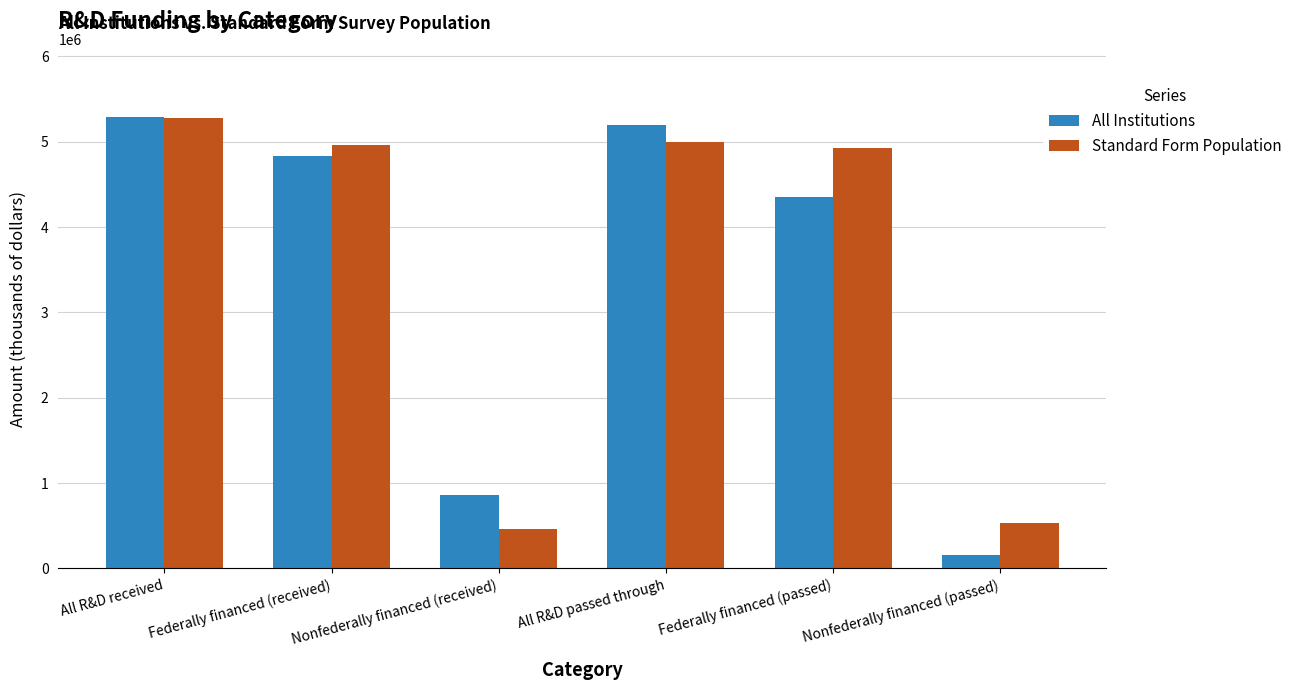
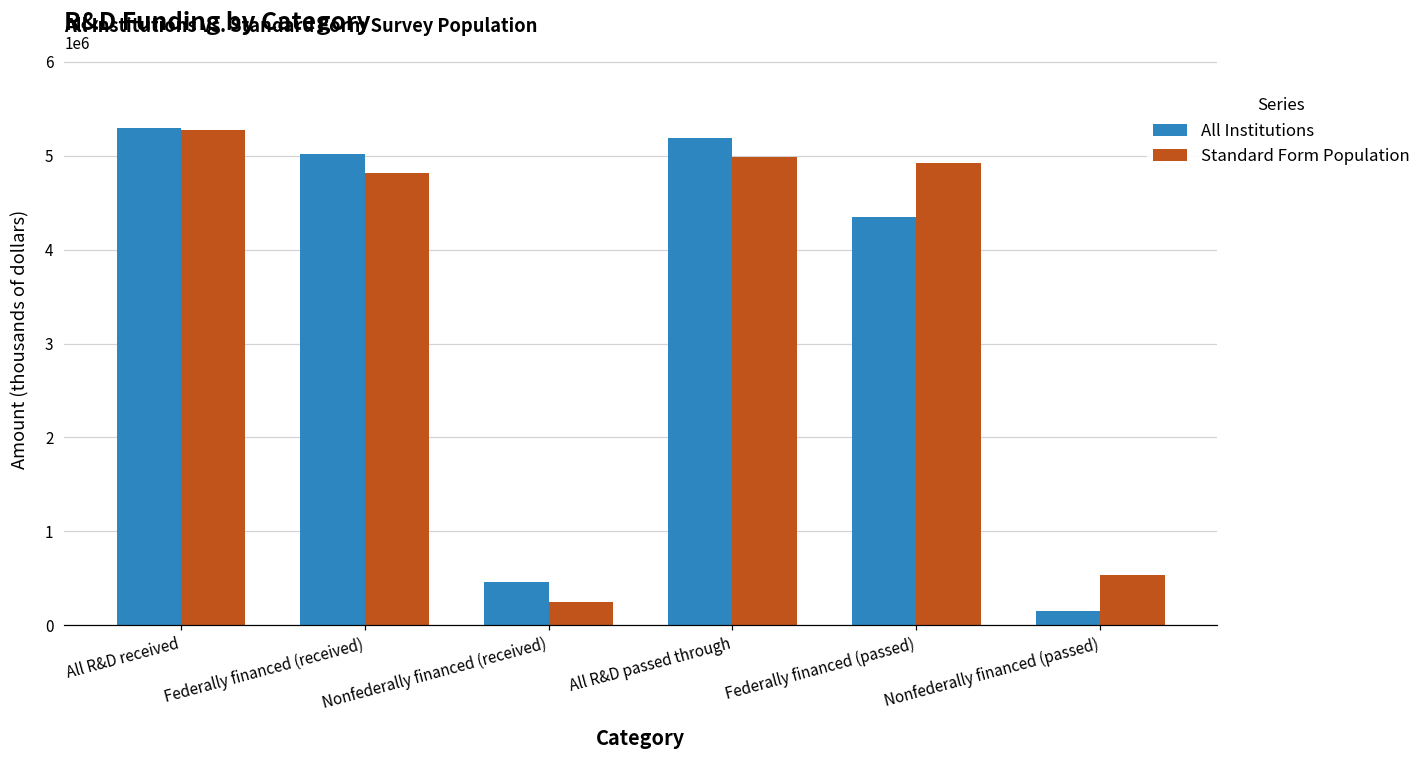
All Institutions, Federally financed (received): 4800000 -> 5000000
Standard Form Population, Federally financed (received): 5000000 -> 4800000
All Institutions, Nonfederally financed (received): 900000 -> 500000
Standard Form Population, Nonfederally financed (received): 500000 -> 200000
